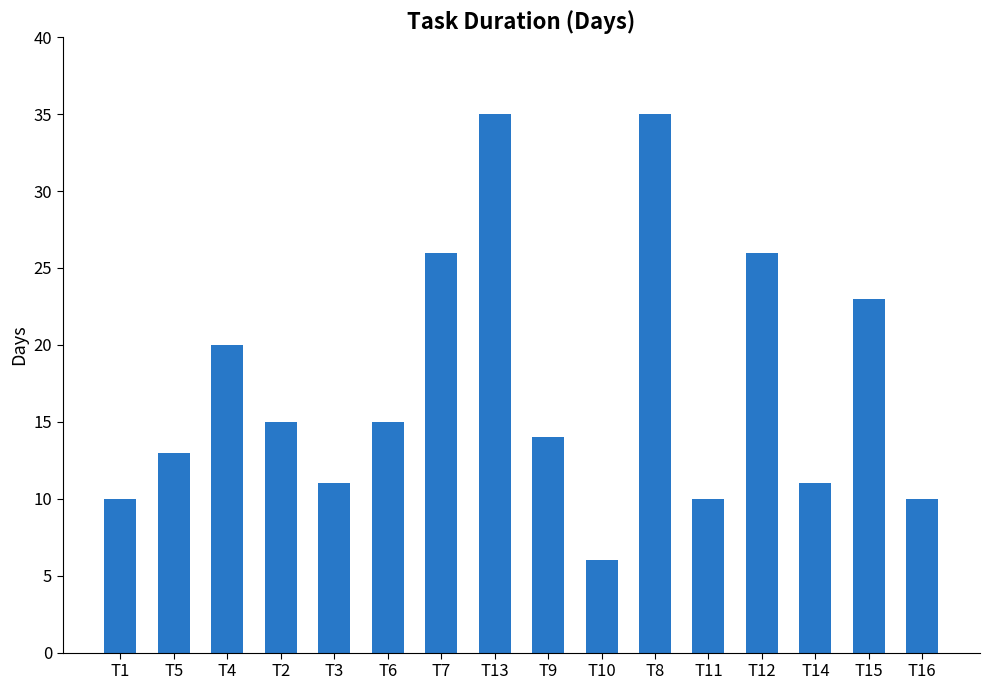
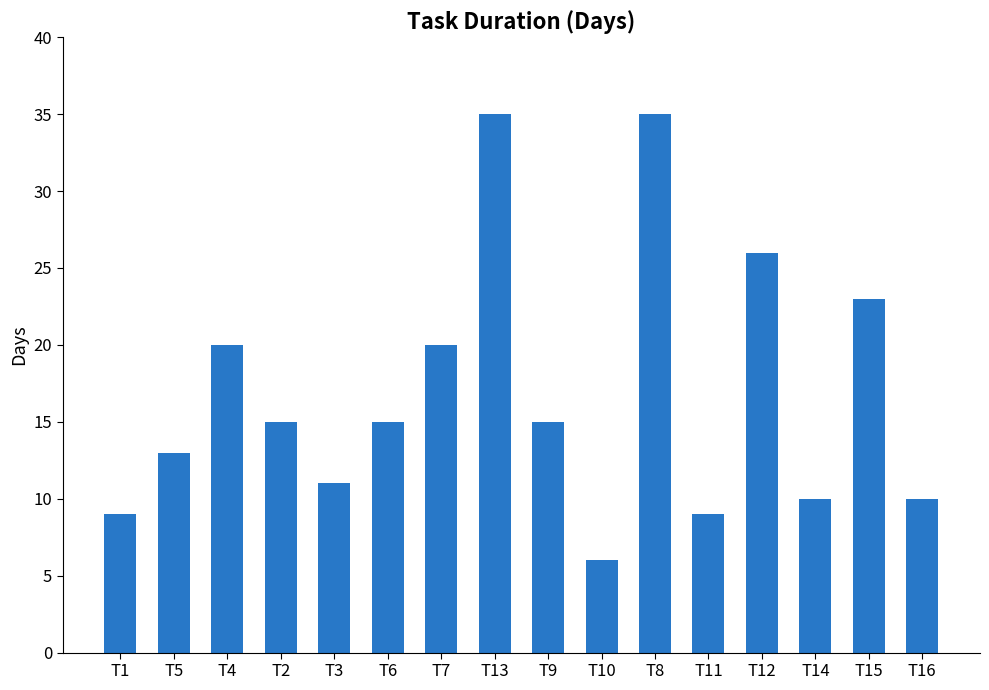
T1: 10 -> 9
T7: 26 -> 20
T9: 14 -> 15
T11: 10 -> 9
T14: 11 -> 10
